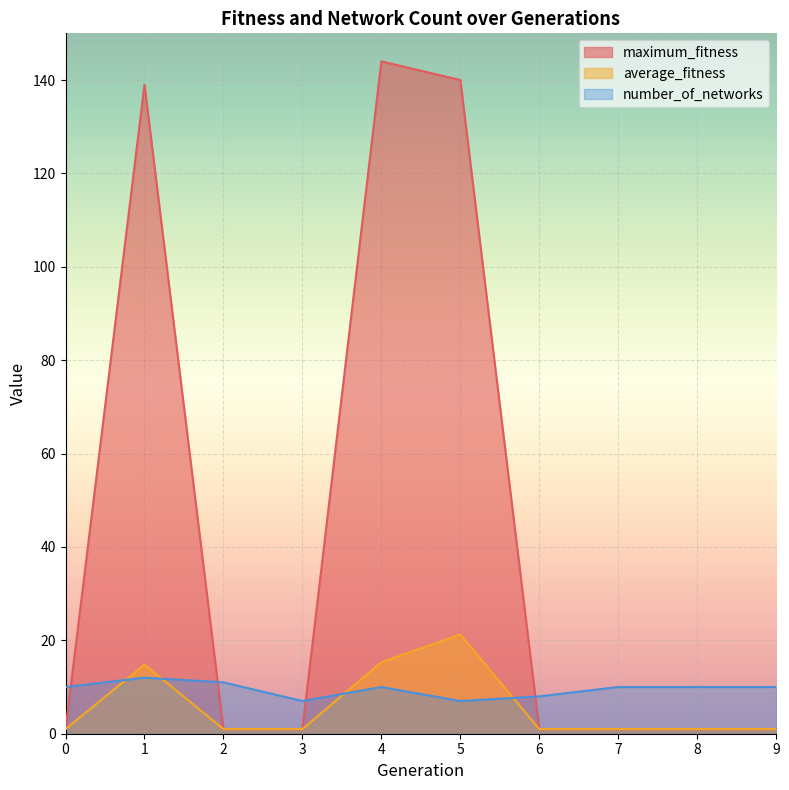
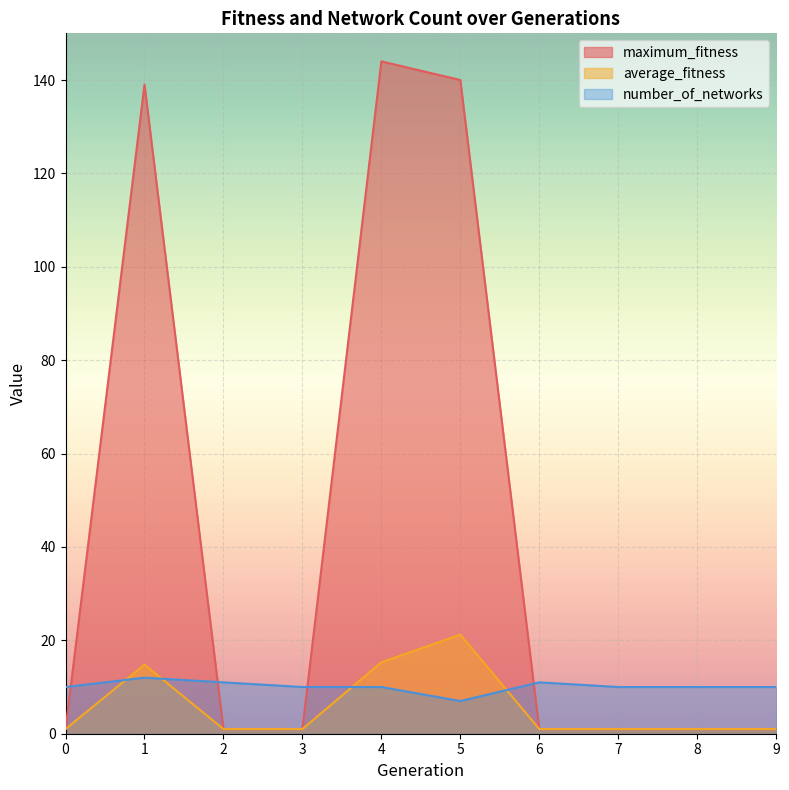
number_of_networks, 3: 7 -> 10
number_of_networks, 6: 8 -> 11
